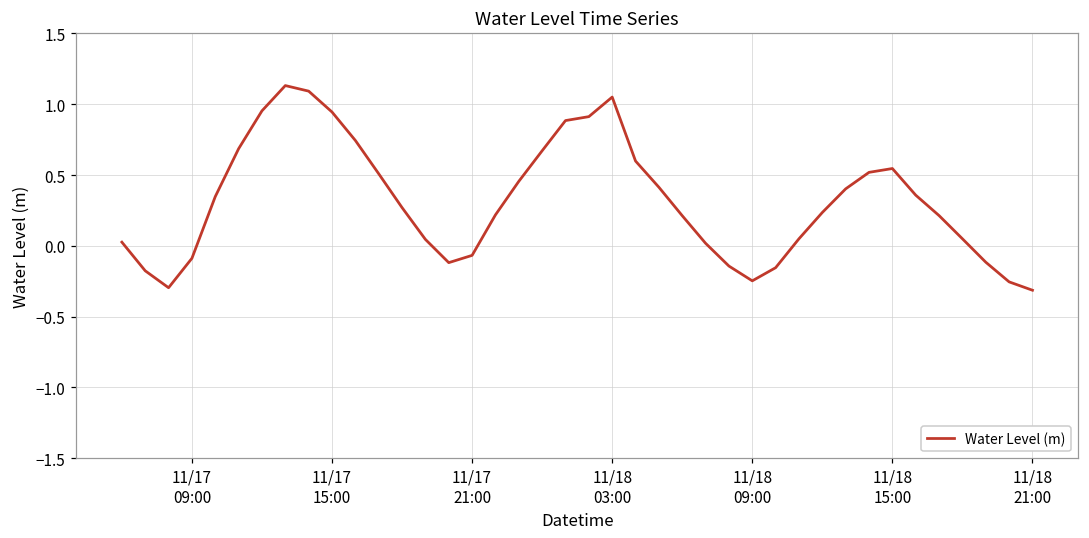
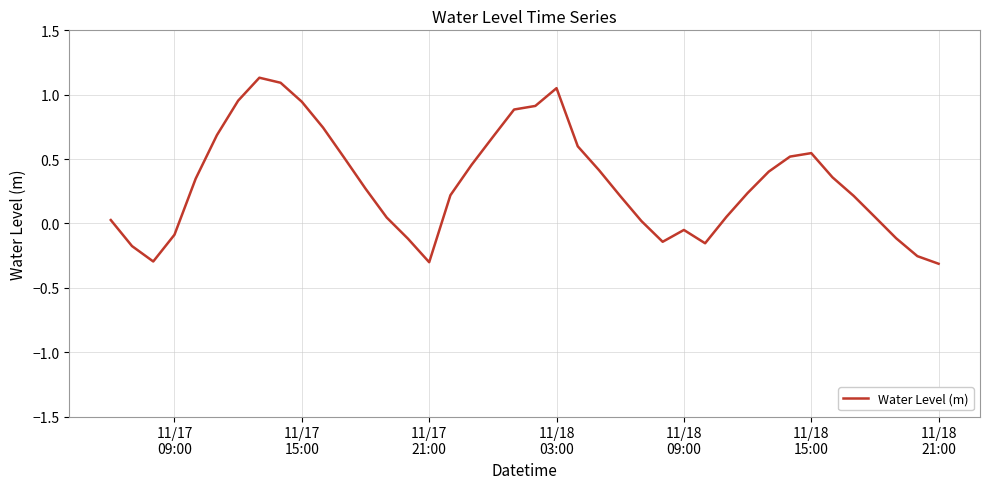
11/17 21:00: -0.07 -> -0.30
11/18 09:00: -0.25 -> -0.05
